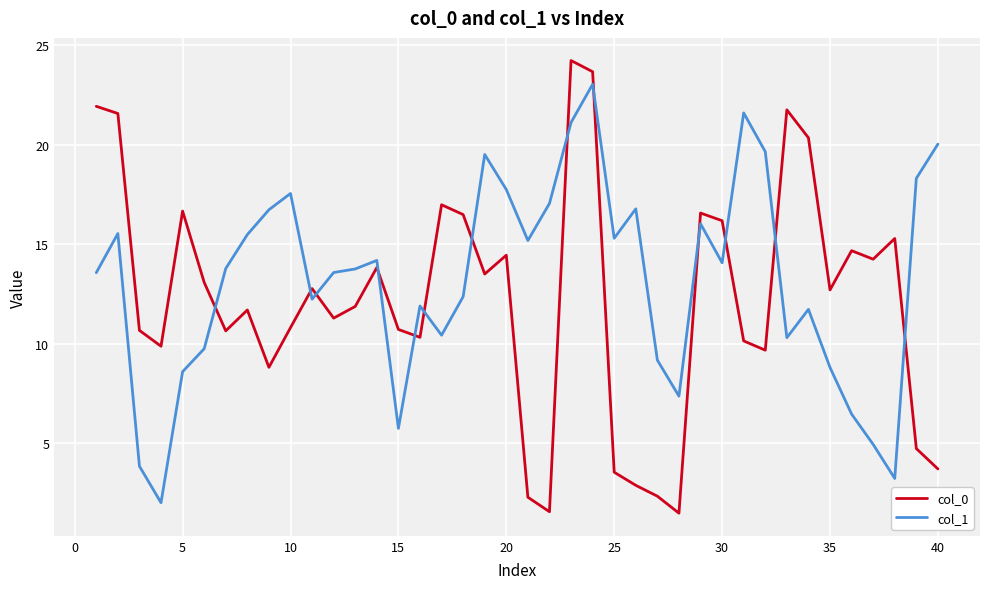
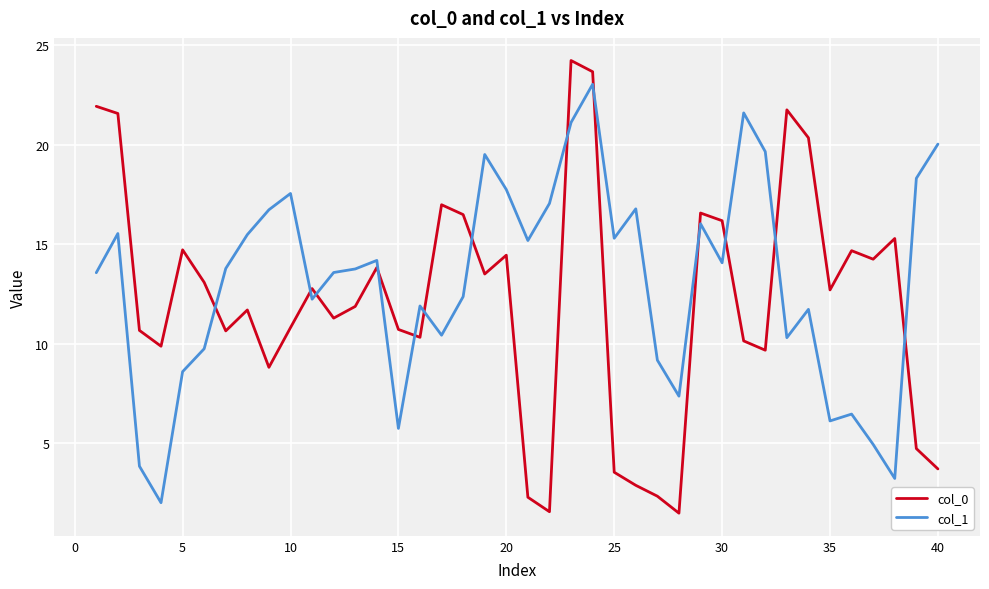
col_0, 5: 16.7 -> 14.7
col_1, 35: 8.8 -> 6.1
